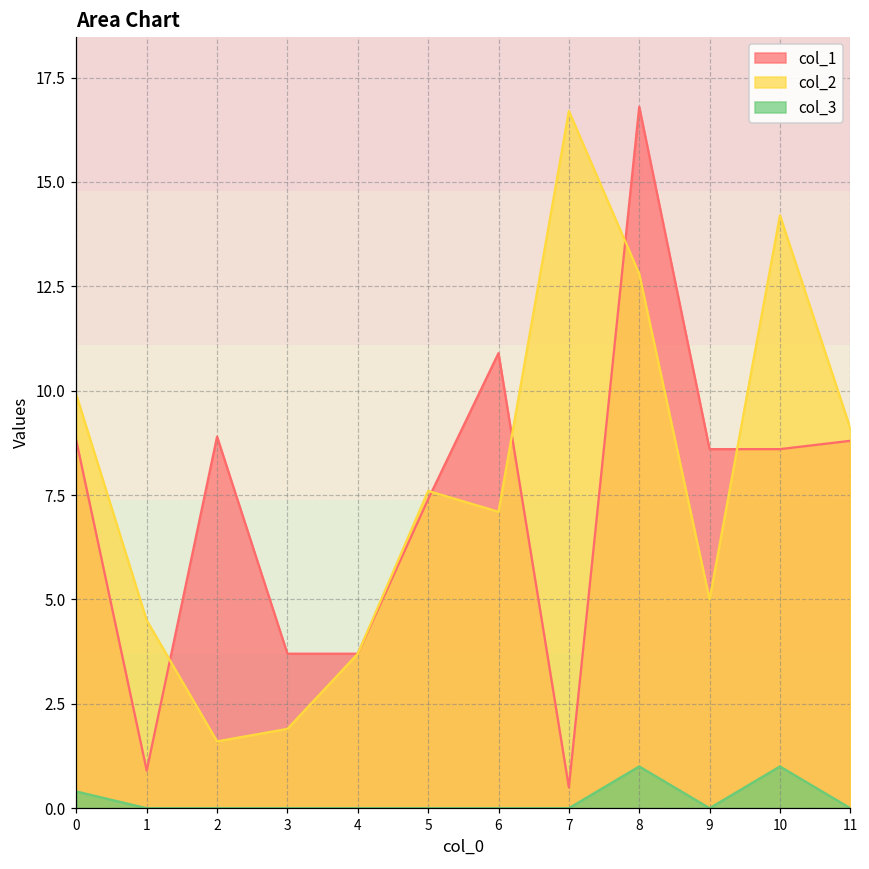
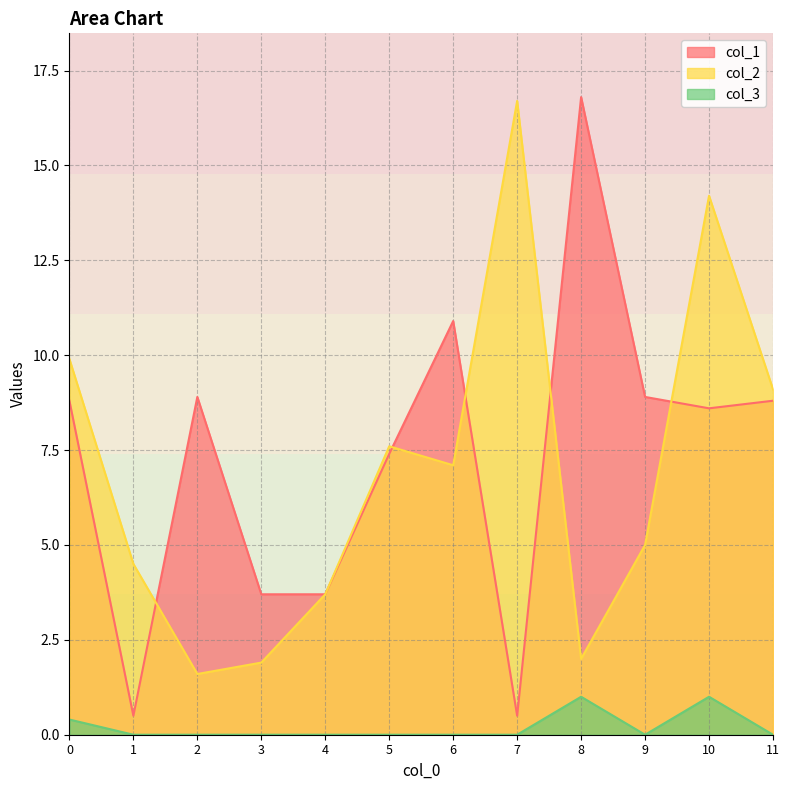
col_1, 1: 0.9 -> 0.5
col_2, 8: 12.8 -> 2.0
col_1, 9: 8.6 -> 8.9
